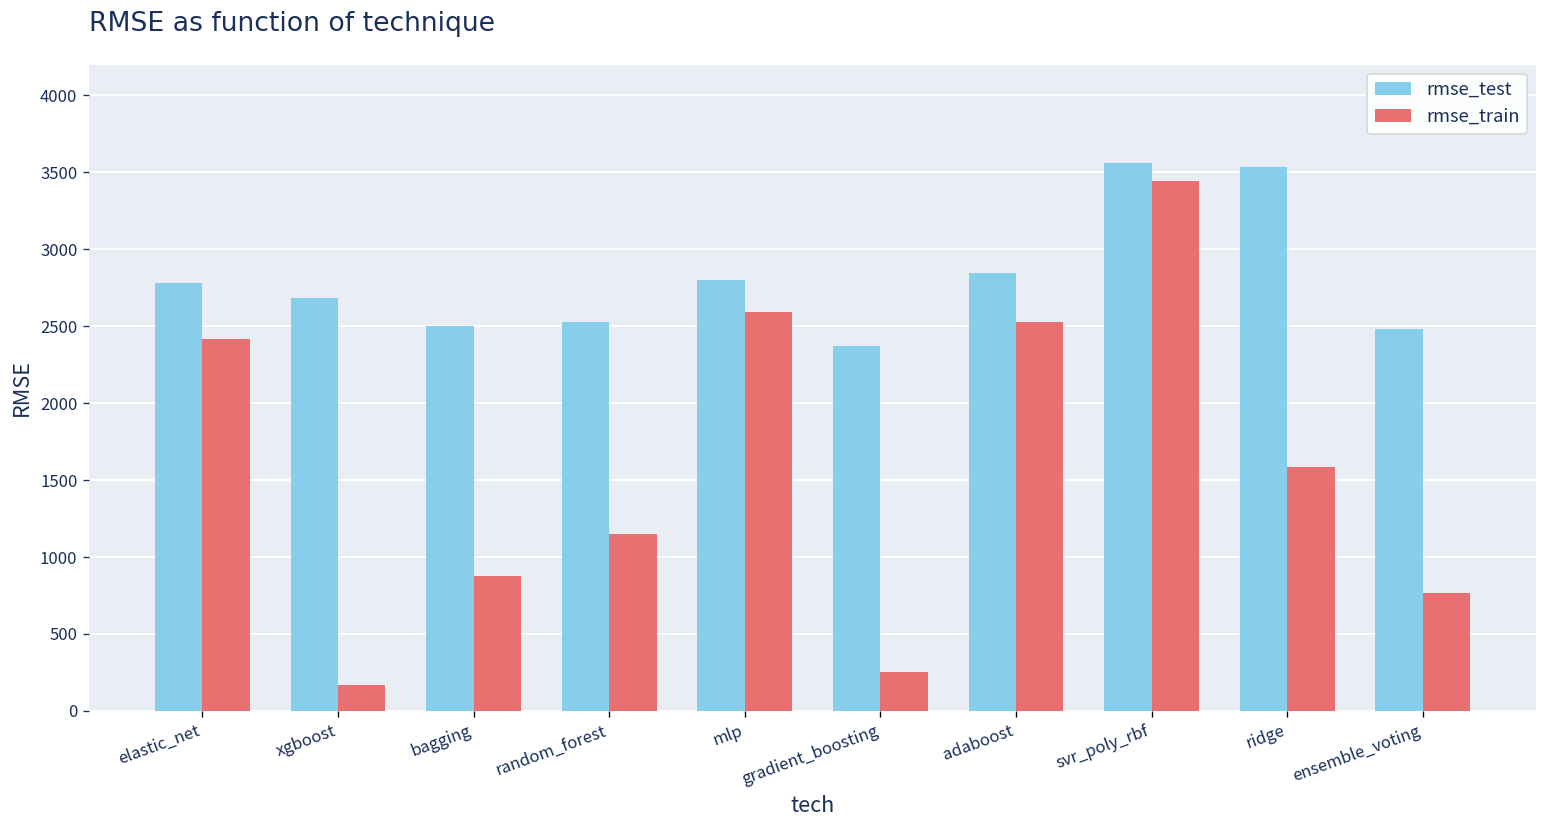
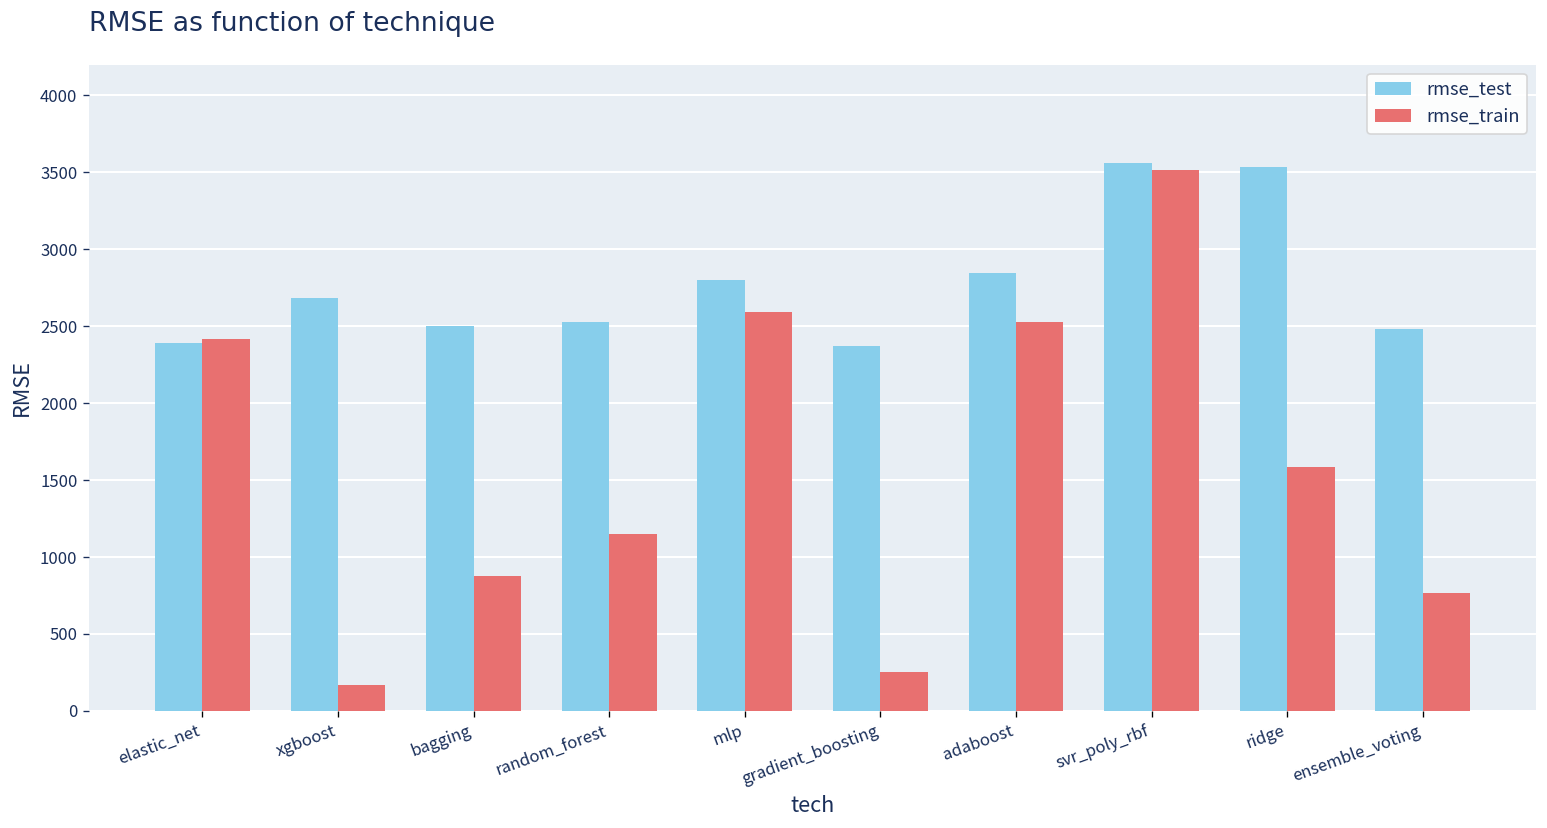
rmse_test, elastic_net: 2780 -> 2390
rmse_train, svr_poly_rbf: 3440 -> 3510
